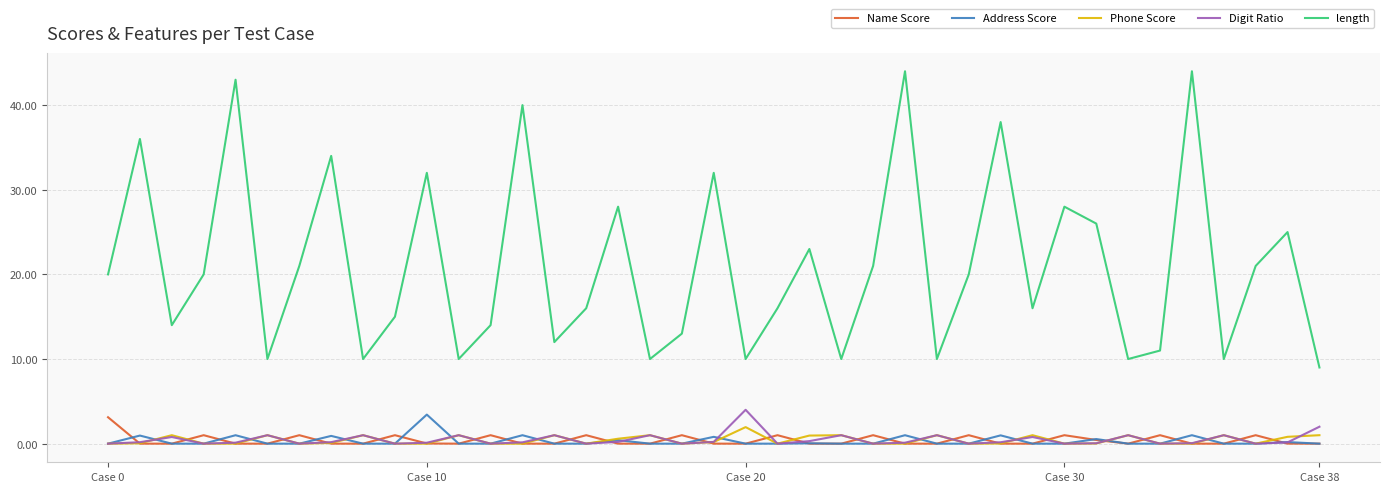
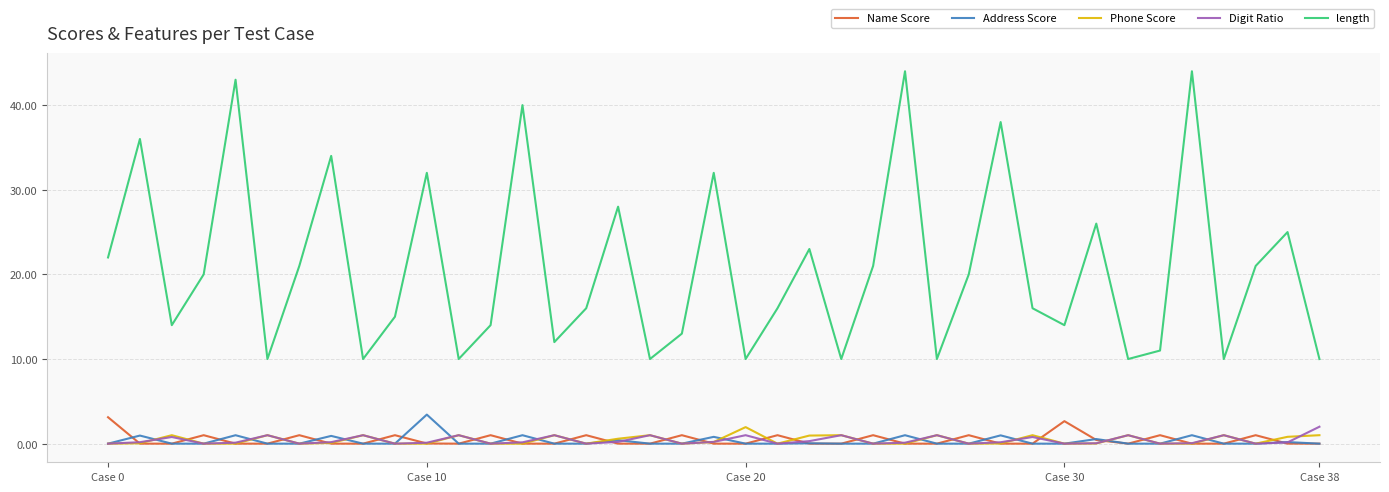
length, Case 0: 20 -> 22
Digit Ratio, Case 20: 4 -> 1
Name Score, Case 30: 1 -> 3
length, Case 30: 28 -> 14
length, Case 38: 9 -> 10
